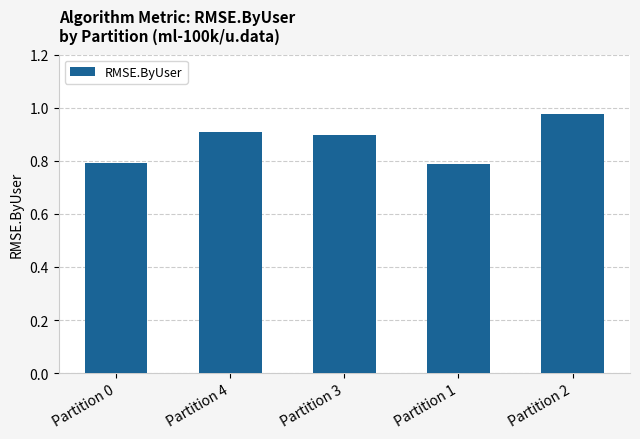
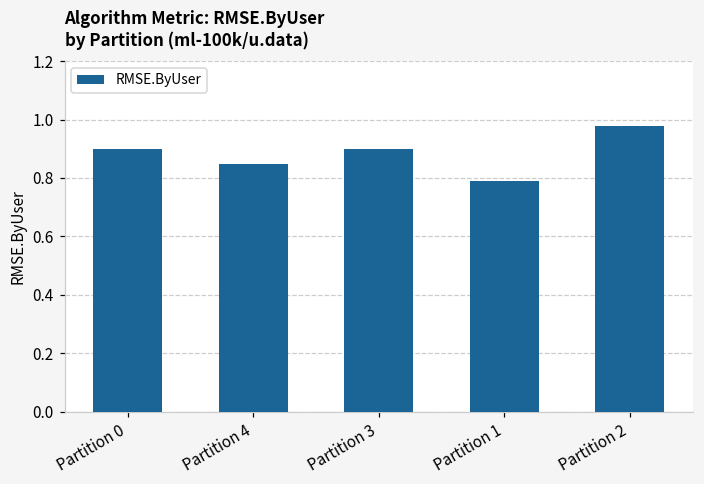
Partition 0: 0.79 -> 0.90
Partition 4: 0.91 -> 0.85
